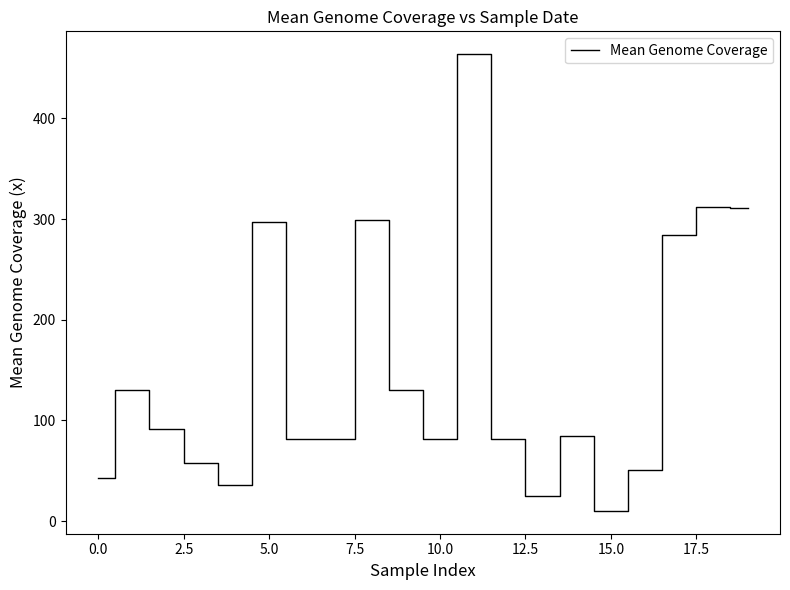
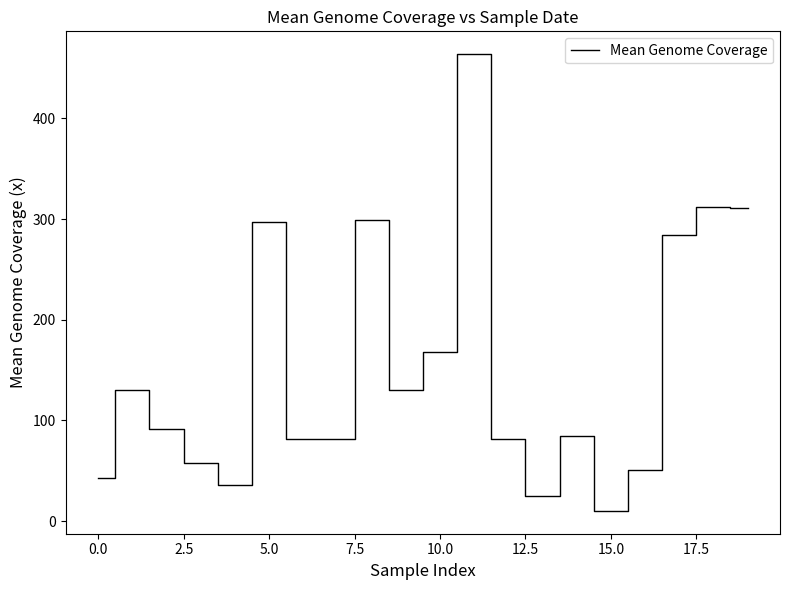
10.0: 82 -> 168
